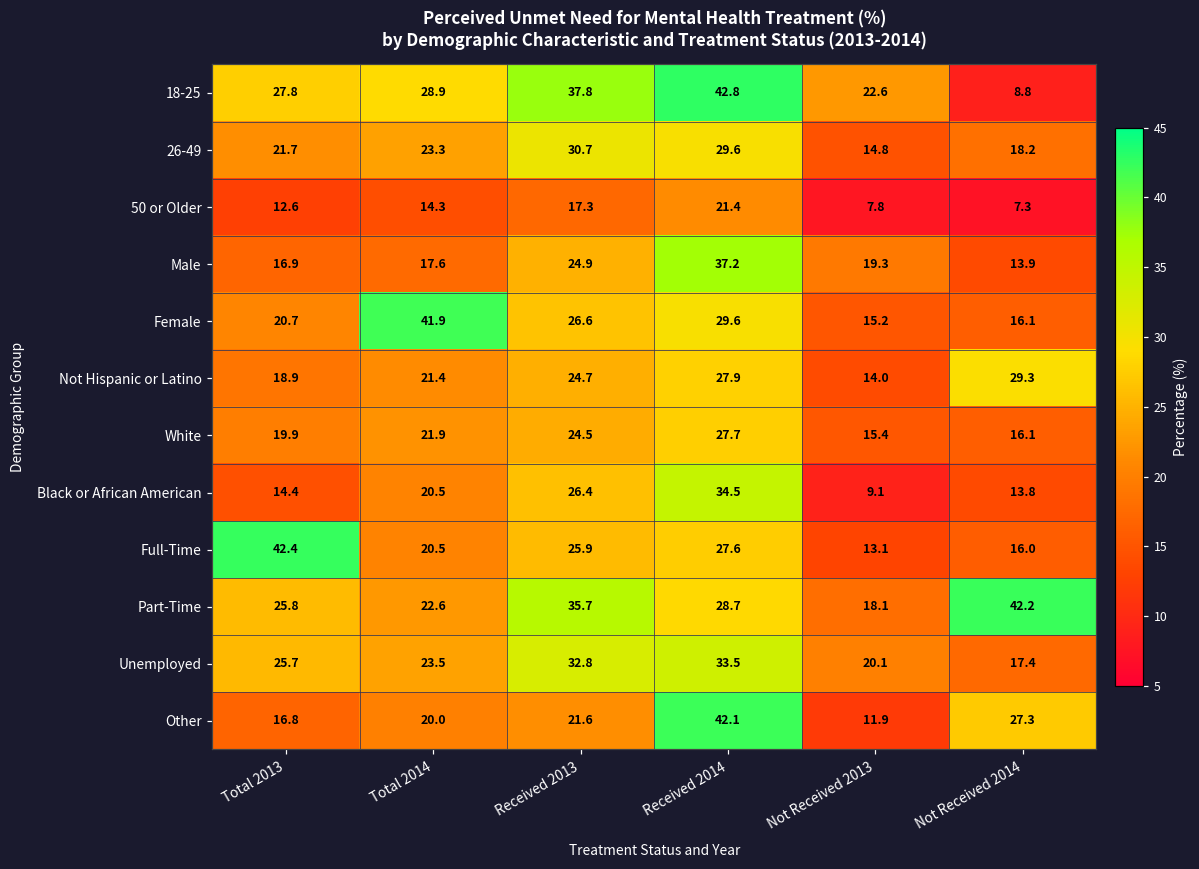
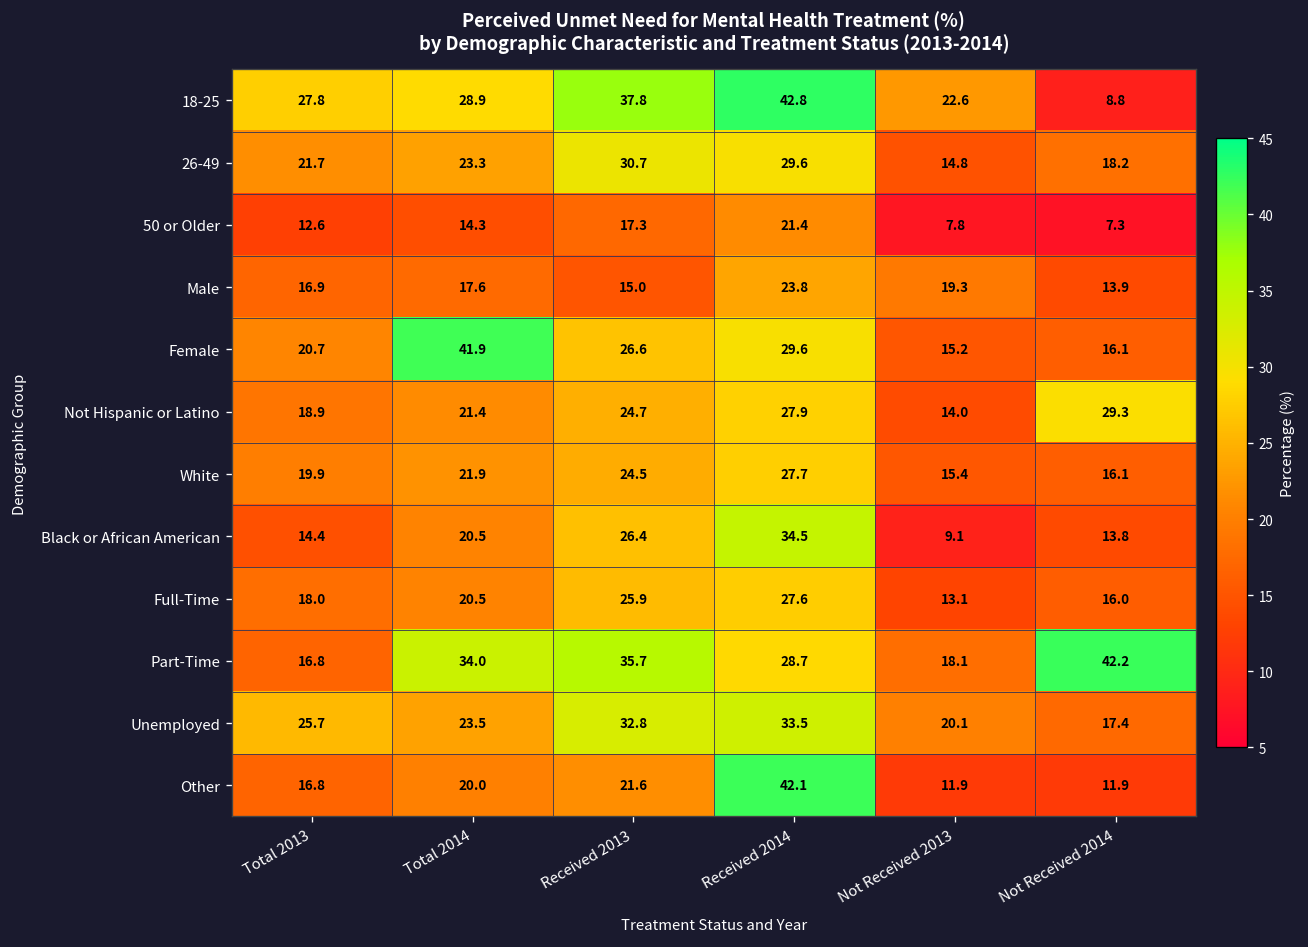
Male, Received 2013: 24.9 -> 15.0
Male, Received 2014: 37.2 -> 23.8
Full-Time, Total 2013: 42.4 -> 18.0
Part-Time, Total 2013: 25.8 -> 16.8
Part-Time, Total 2014: 22.6 -> 34.0
Other, Not Received 2014: 27.3 -> 11.9
